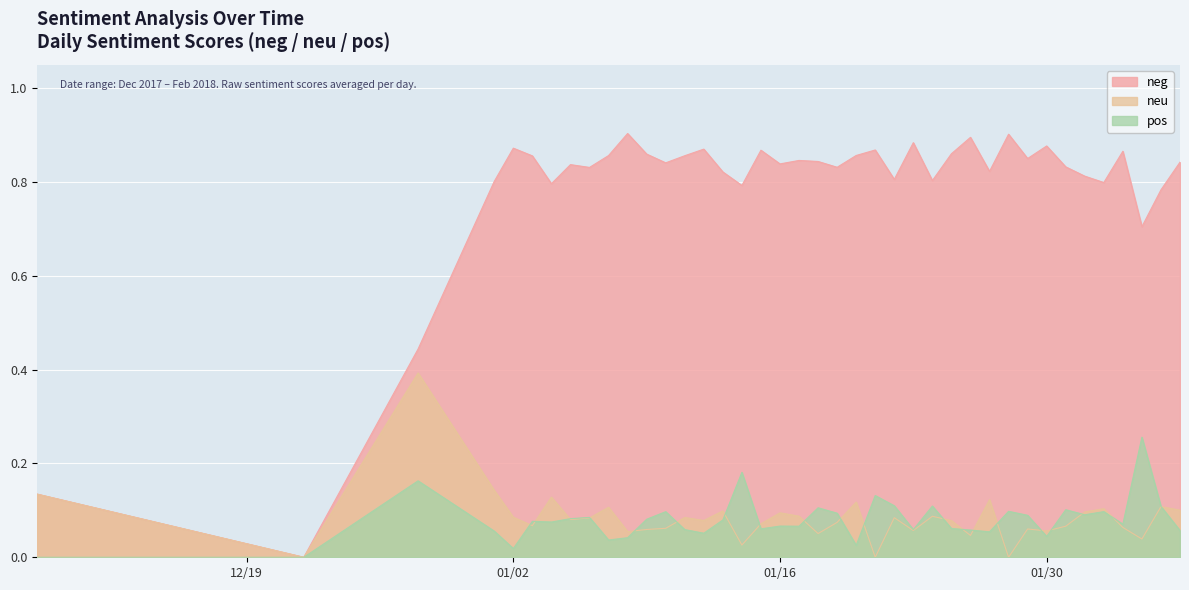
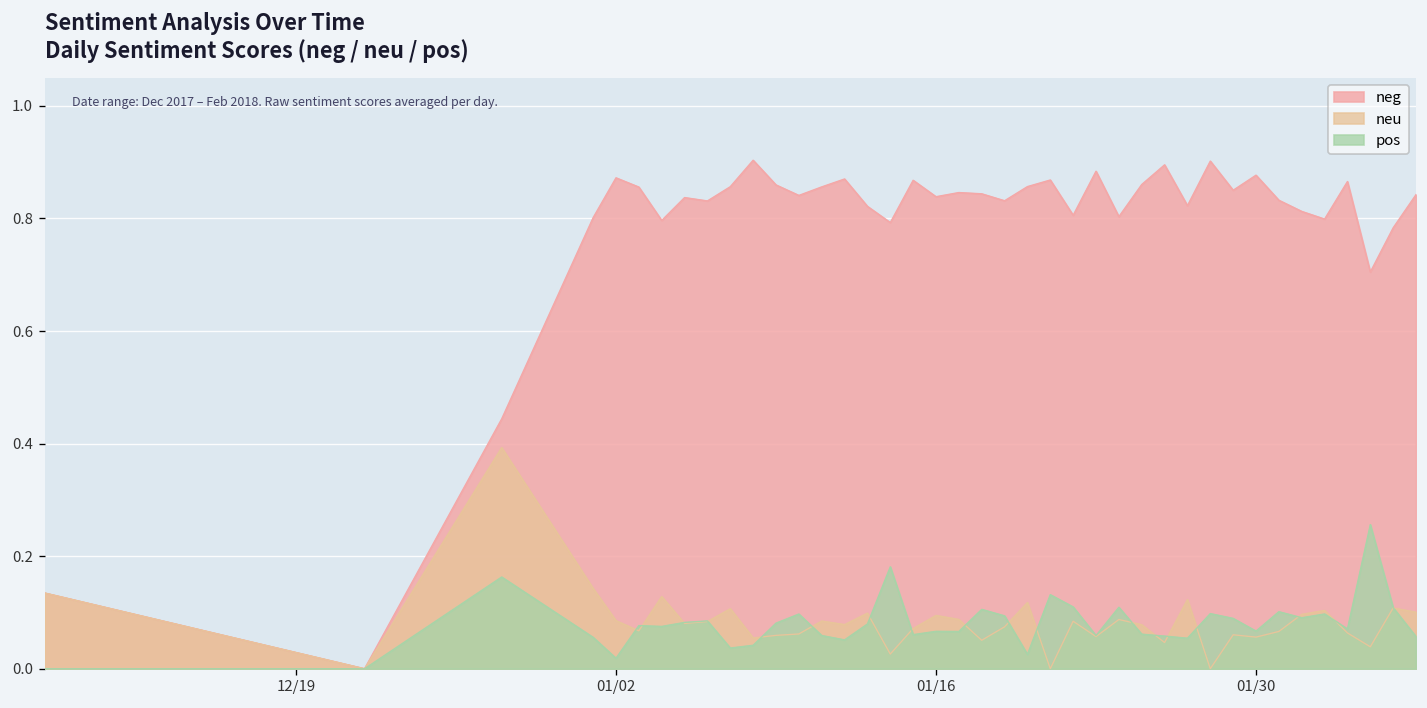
pos, 01/30: 0.04 -> 0.07
